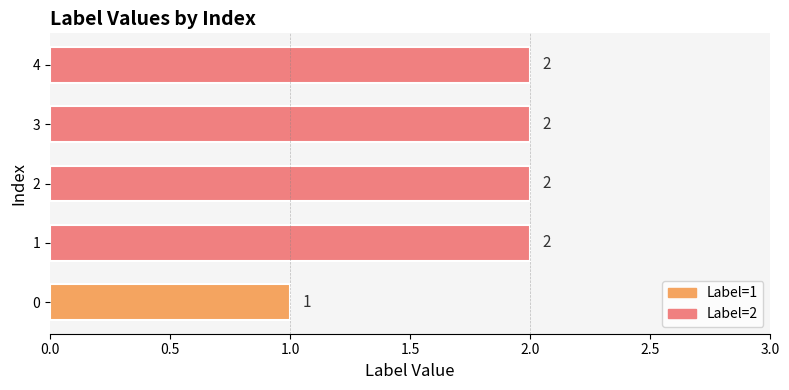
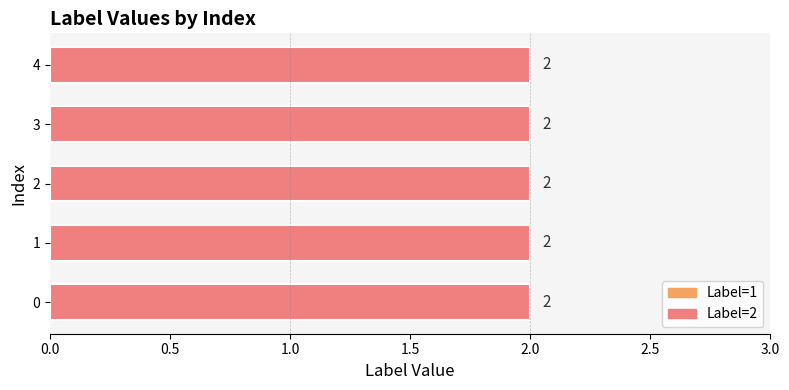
0: 1 -> 2
